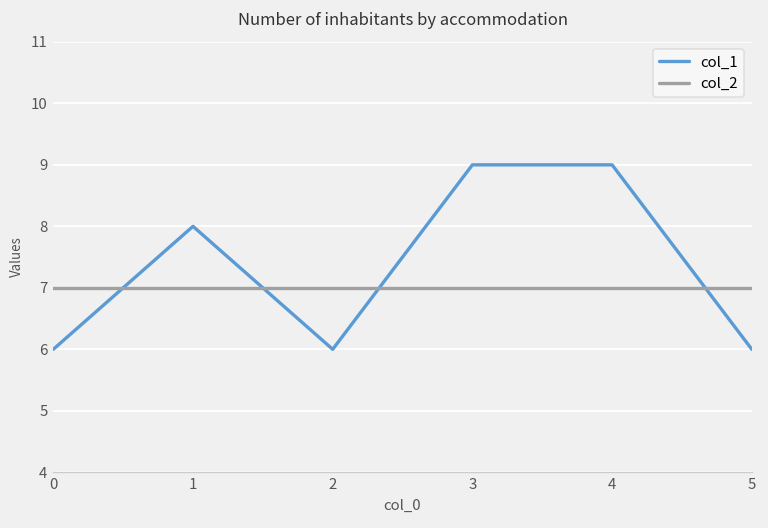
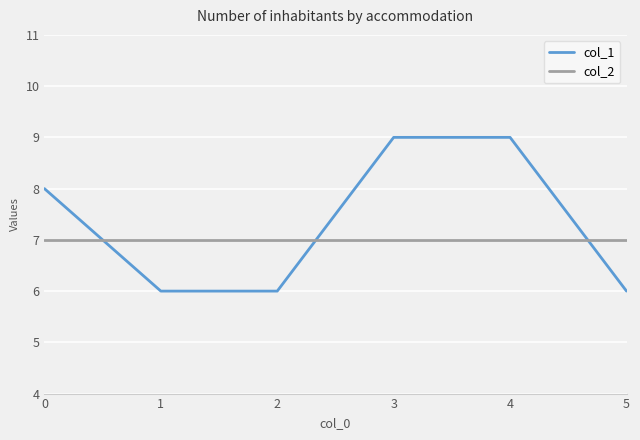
col_1, 0: 6 -> 8
col_1, 1: 8 -> 6
